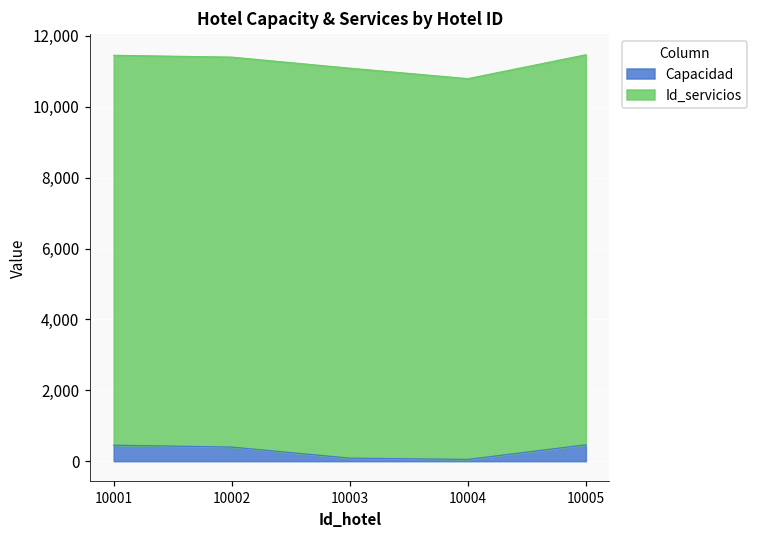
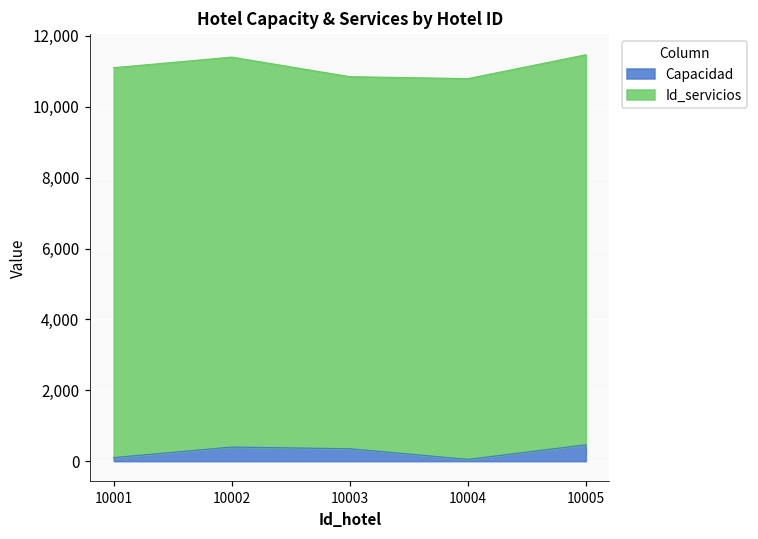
Capacidad, 10001: 500 -> 100
Capacidad, 10003: 100 -> 400
Id_servicios, 10003: 11,000 -> 10,500
